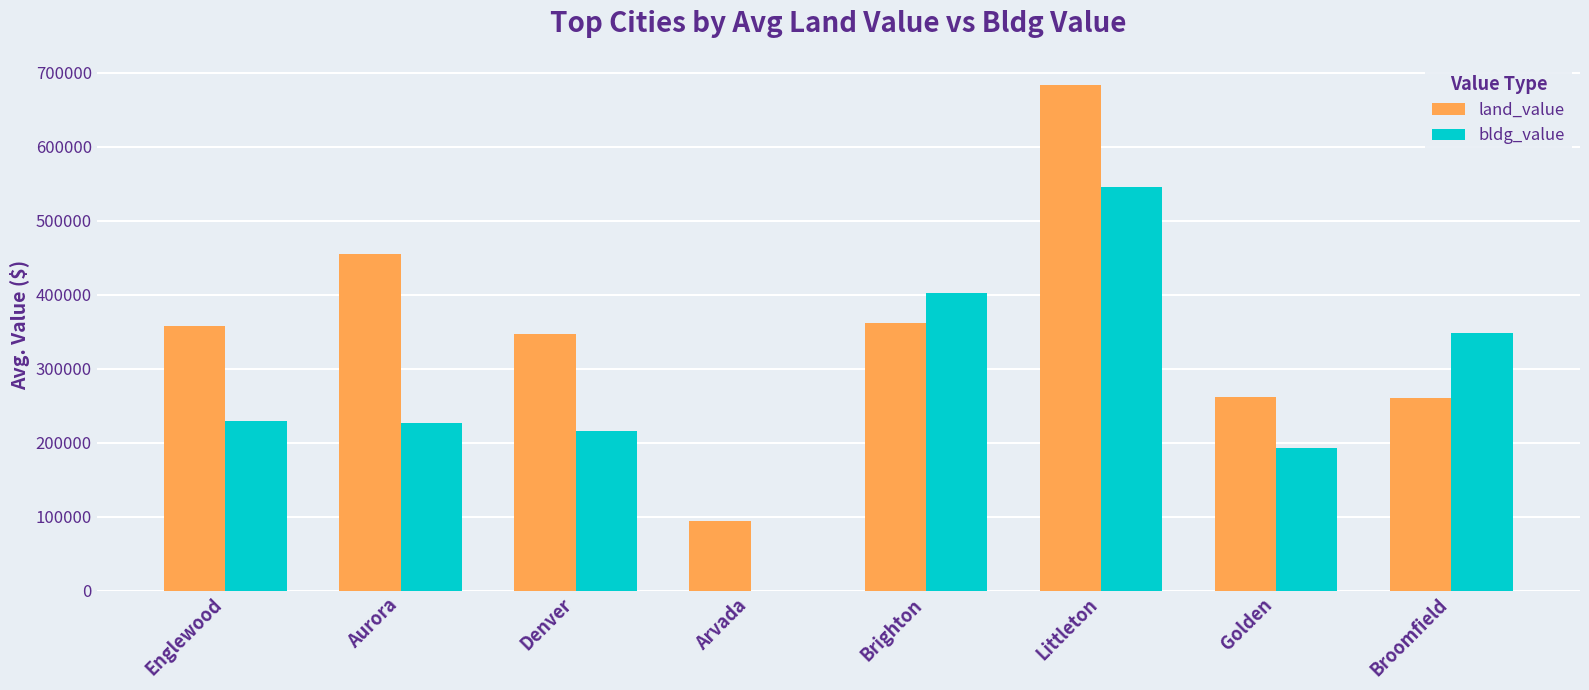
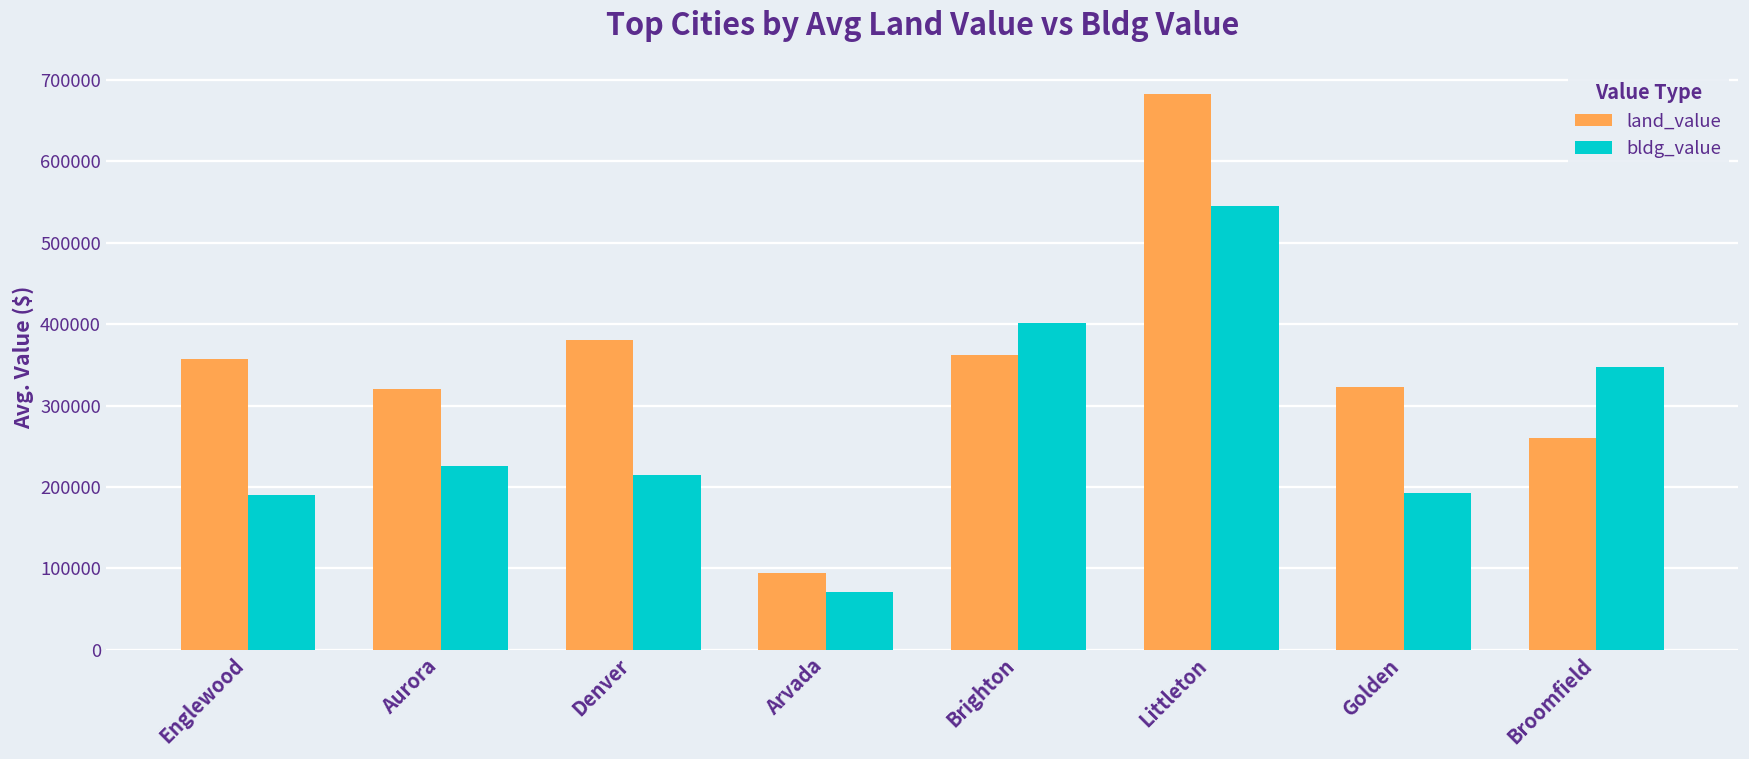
bldg_value, Englewood: 230000 -> 190000
land_value, Aurora: 460000 -> 320000
land_value, Denver: 350000 -> 380000
bldg_value, Arvada: 0 -> 70000
land_value, Golden: 260000 -> 320000
